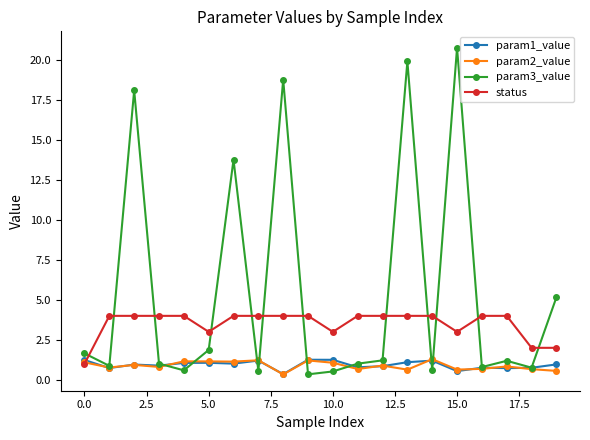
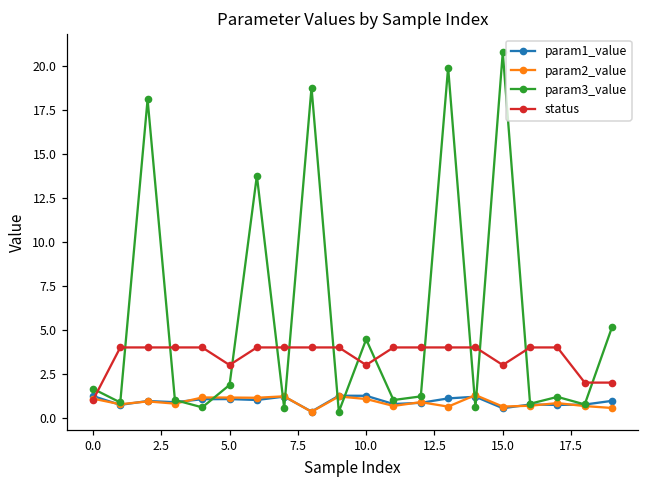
param3_value, 10.0: 0.5 -> 4.5
